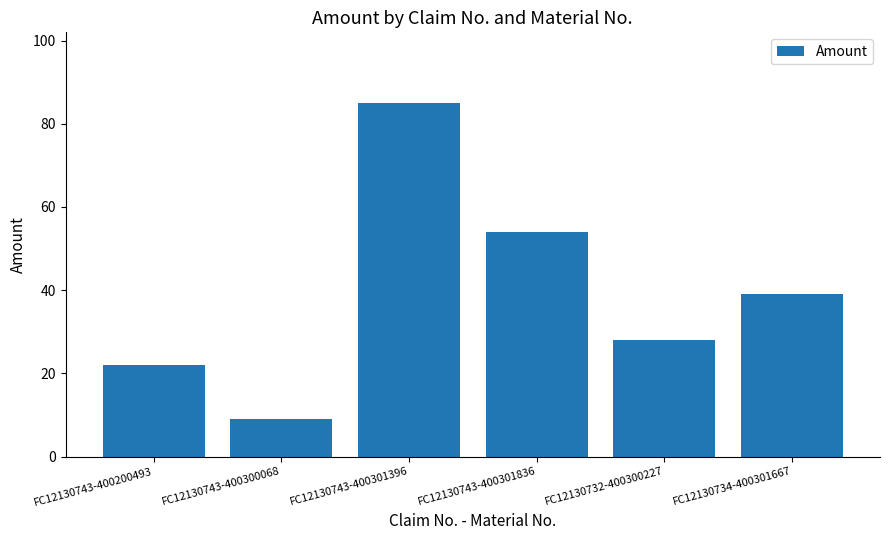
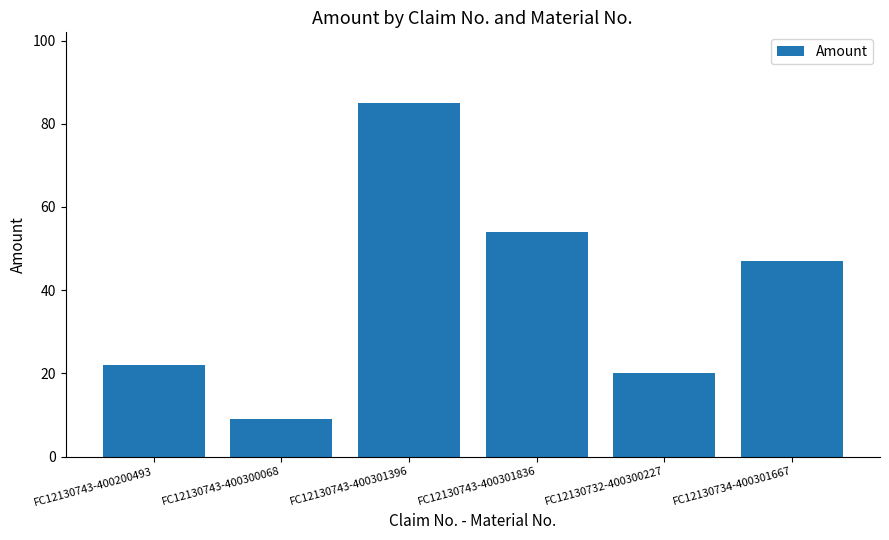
FC12130732-400300227: 28 -> 20
FC12130734-400301667: 39 -> 47
